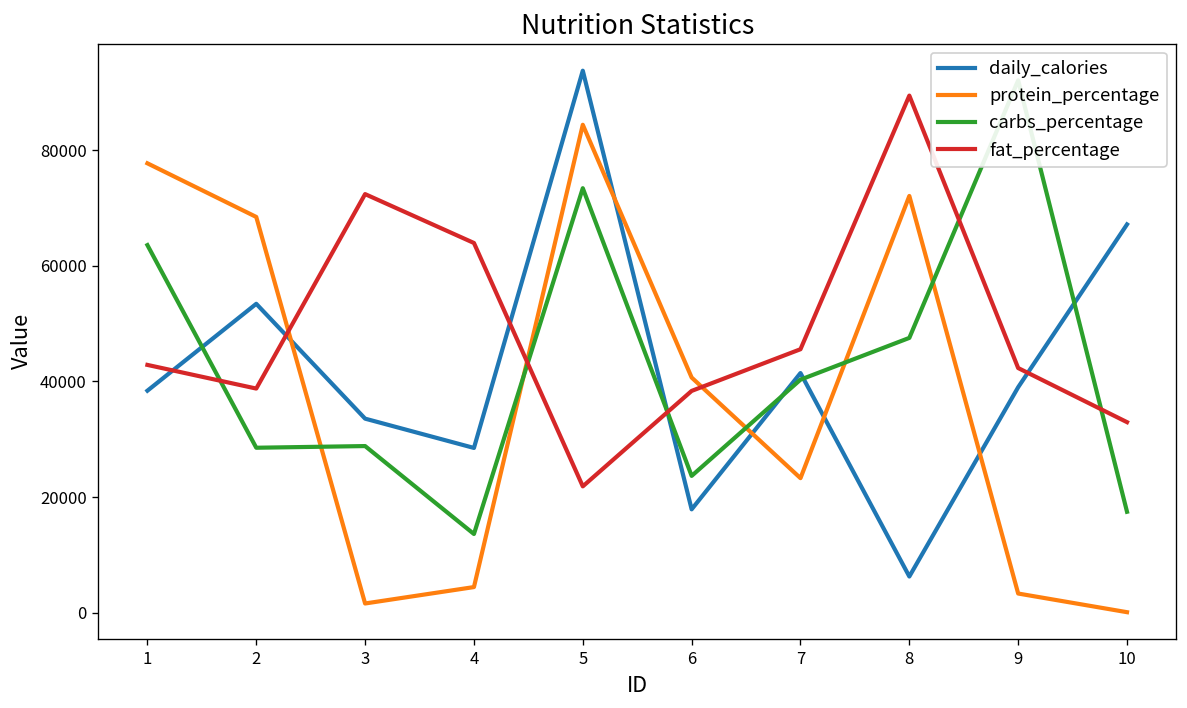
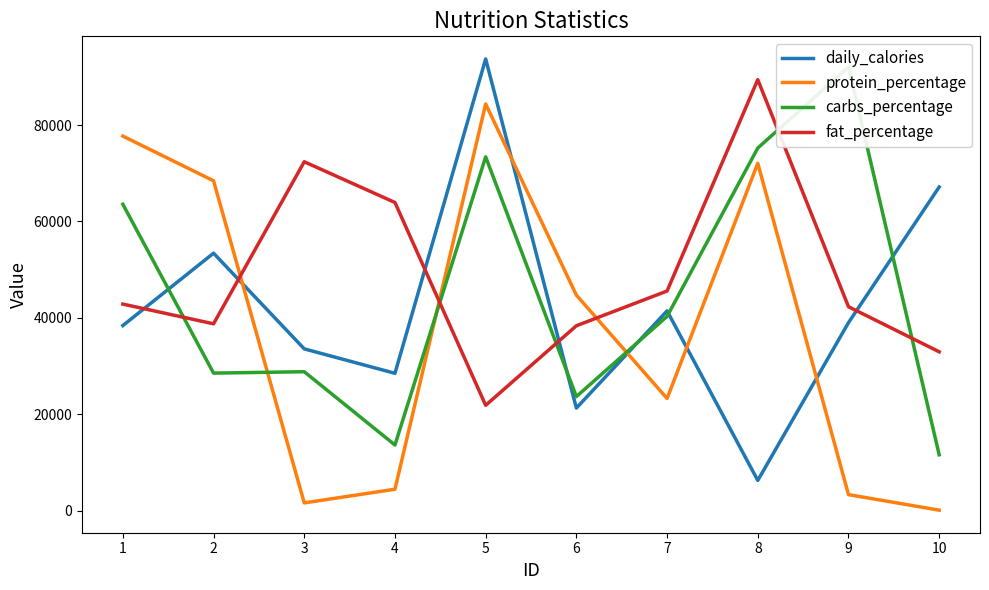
daily_calories, 6: 18000 -> 21000
protein_percentage, 6: 41000 -> 45000
carbs_percentage, 8: 48000 -> 75000
carbs_percentage, 10: 17000 -> 12000
